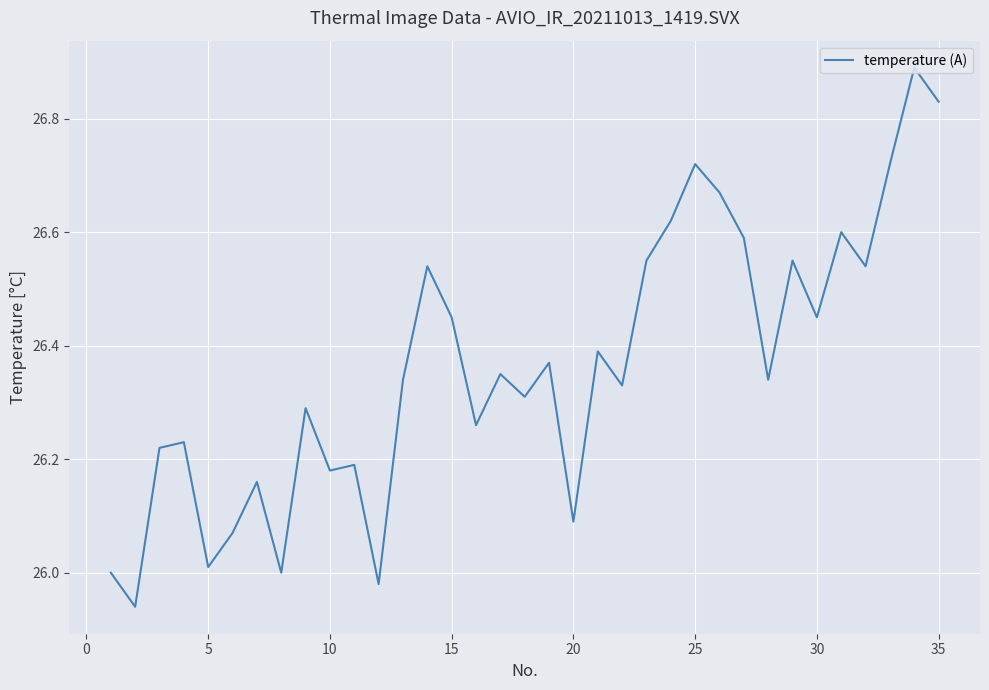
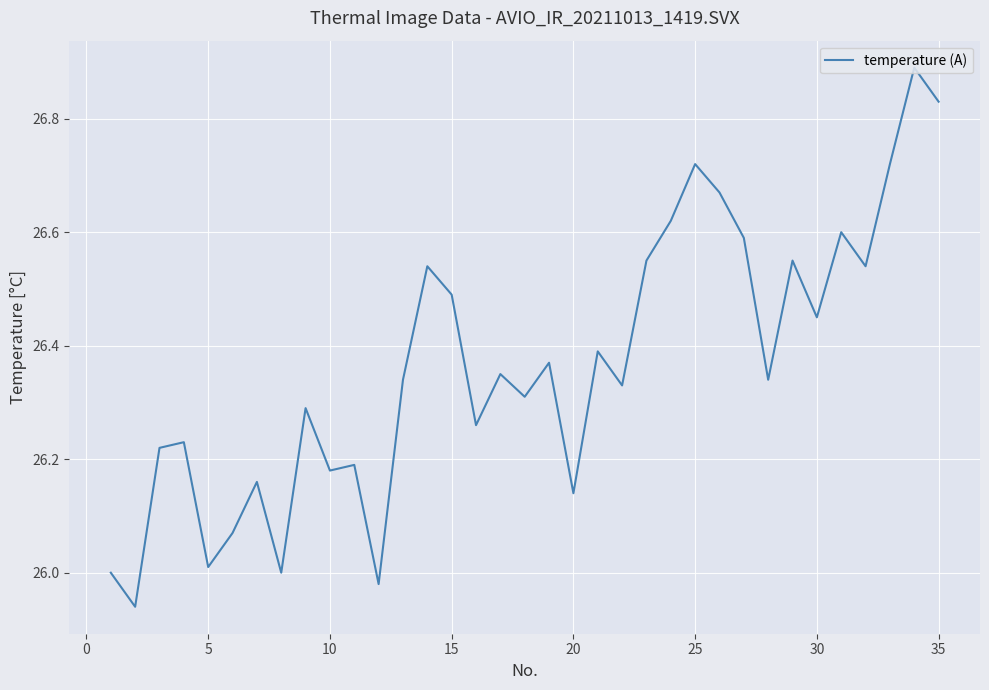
15: 26.45 -> 26.49
20: 26.09 -> 26.14
